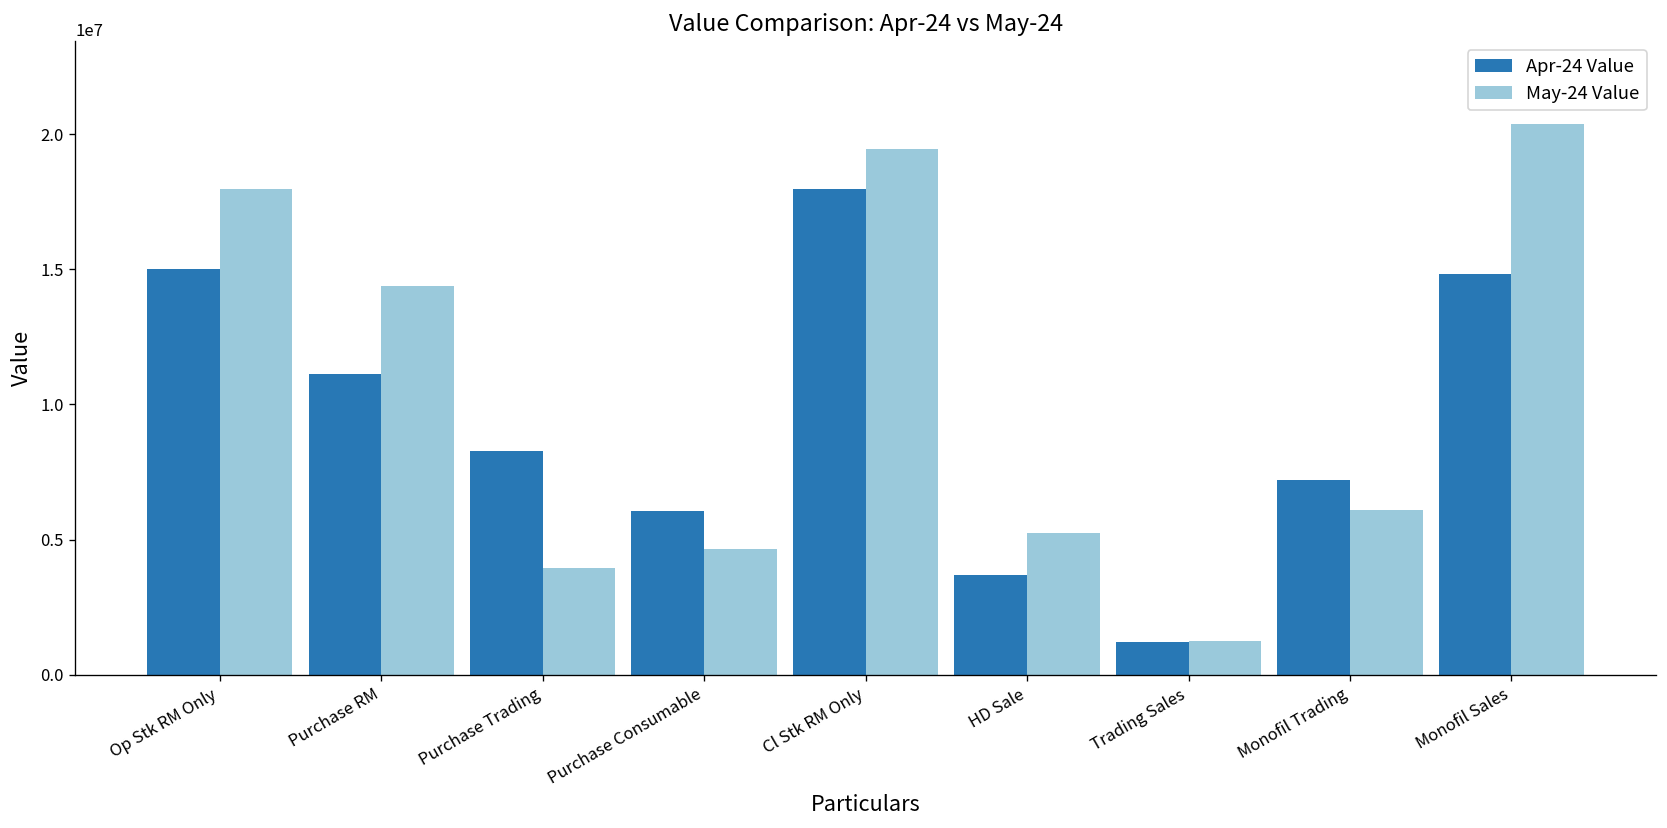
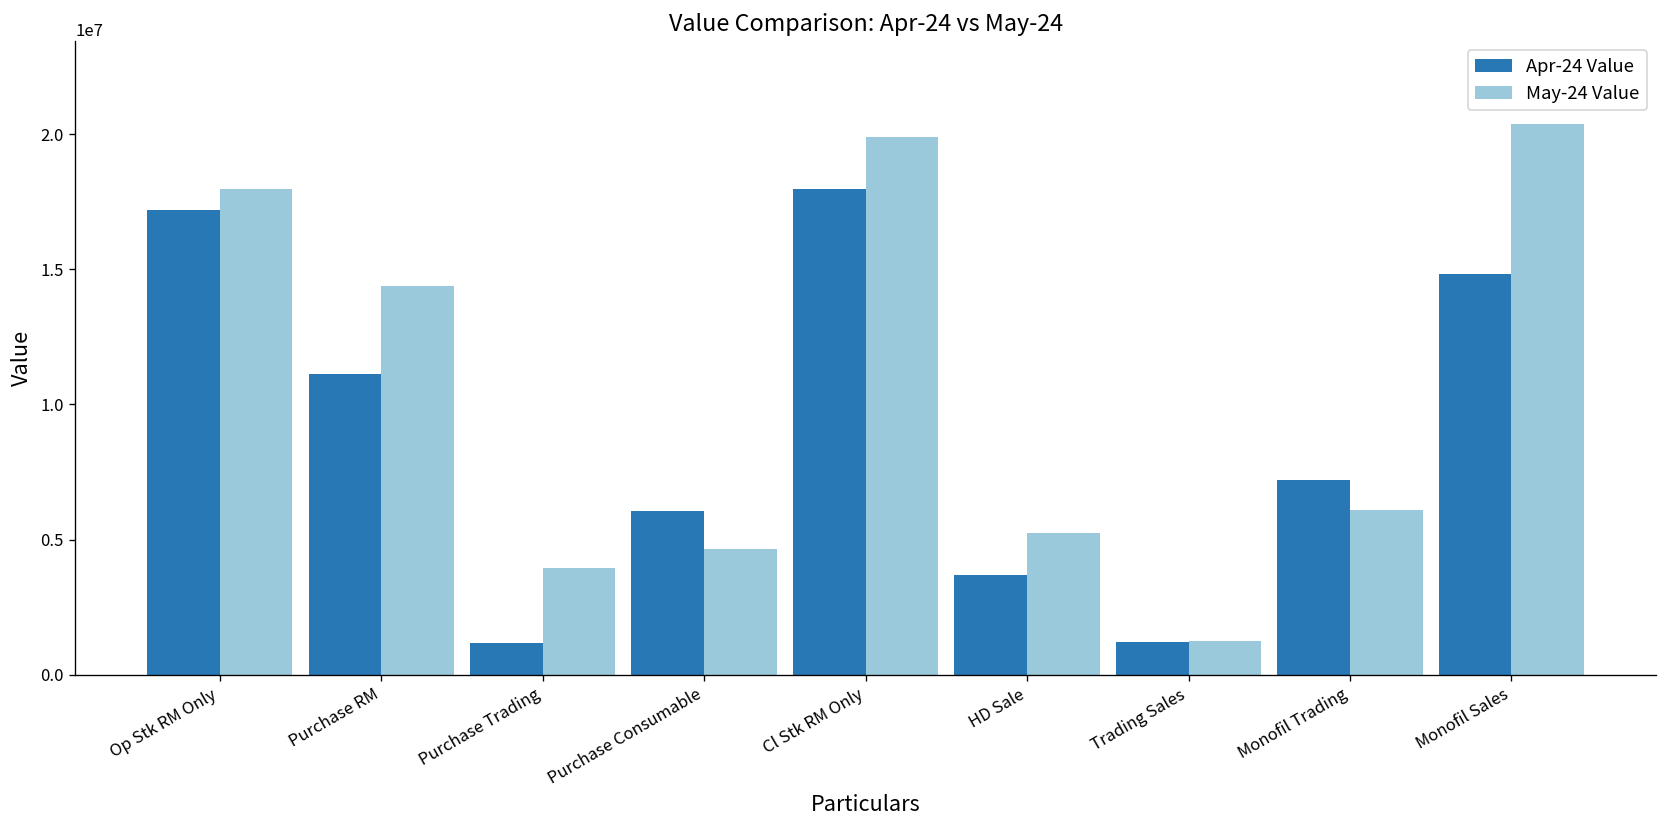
Apr-24 Value, Op Stk RM Only: 15000000 -> 17200000
Apr-24 Value, Purchase Trading: 8300000 -> 1200000
May-24 Value, Cl Stk RM Only: 19500000 -> 19900000
